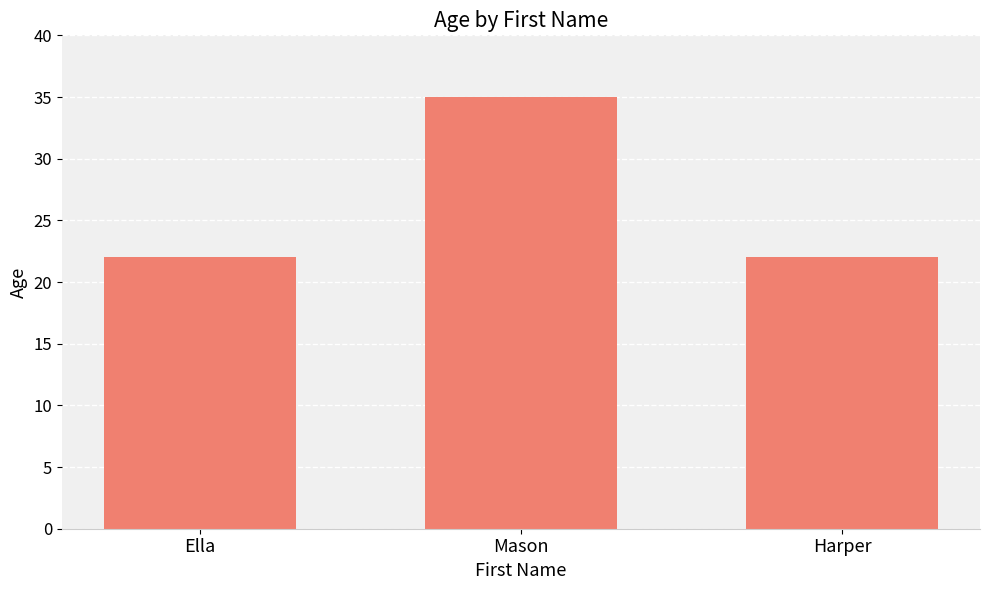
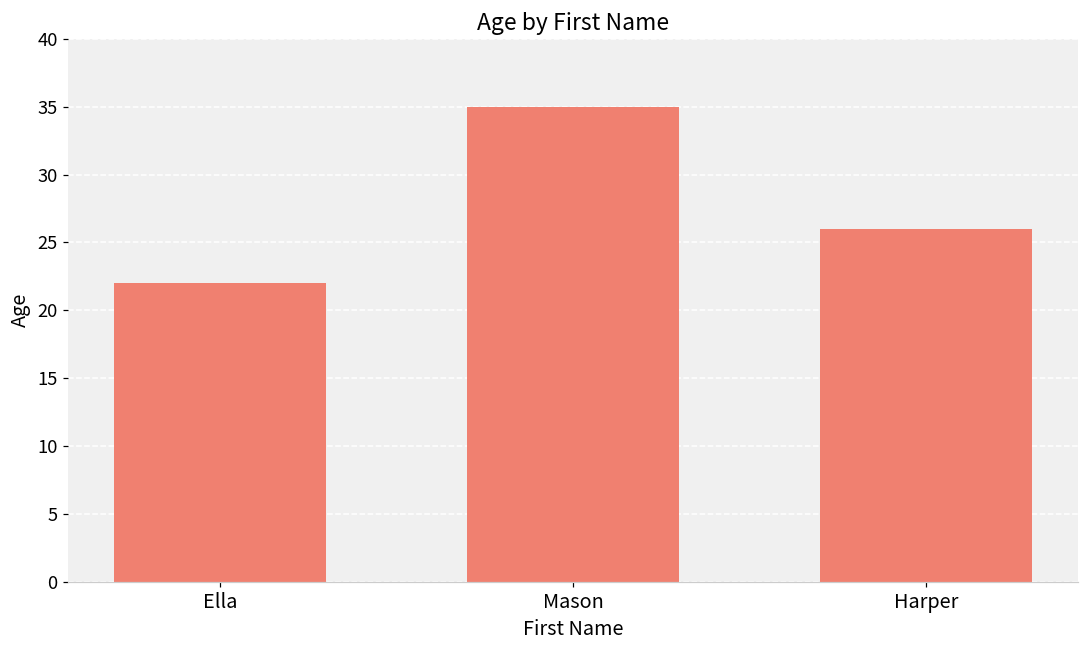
Harper: 22 -> 26
